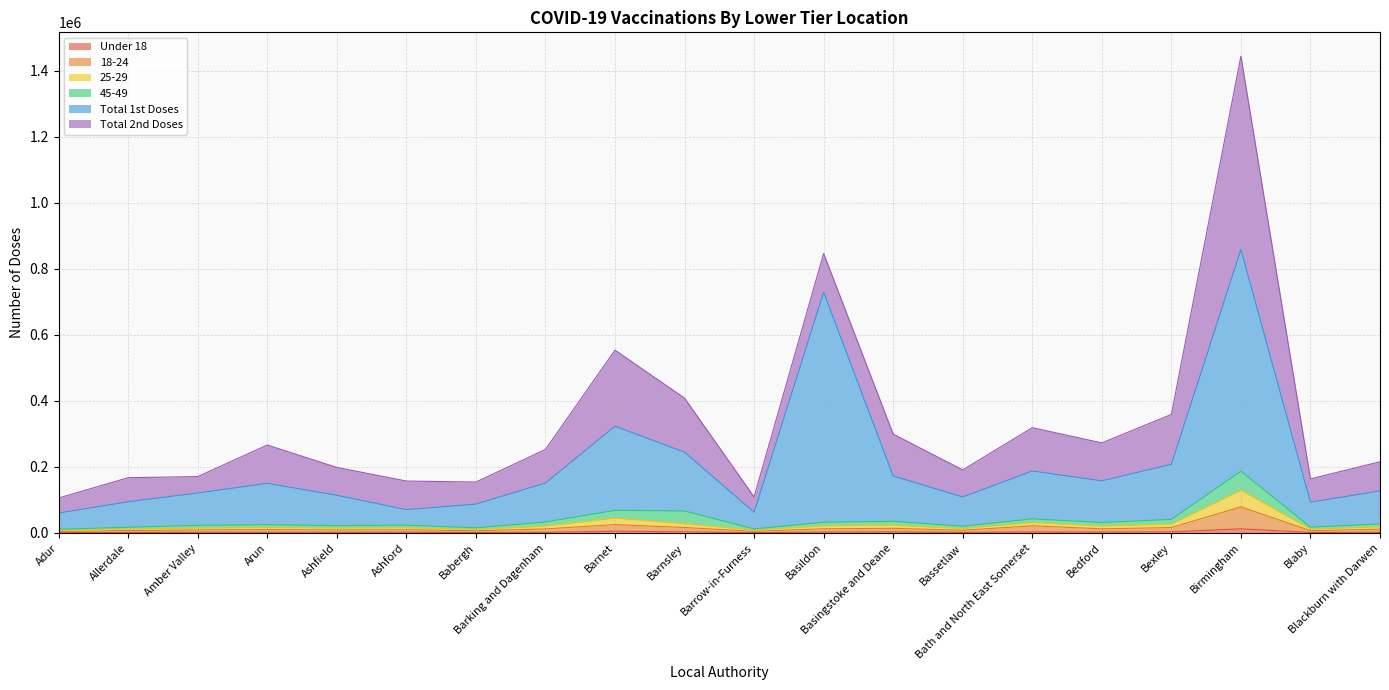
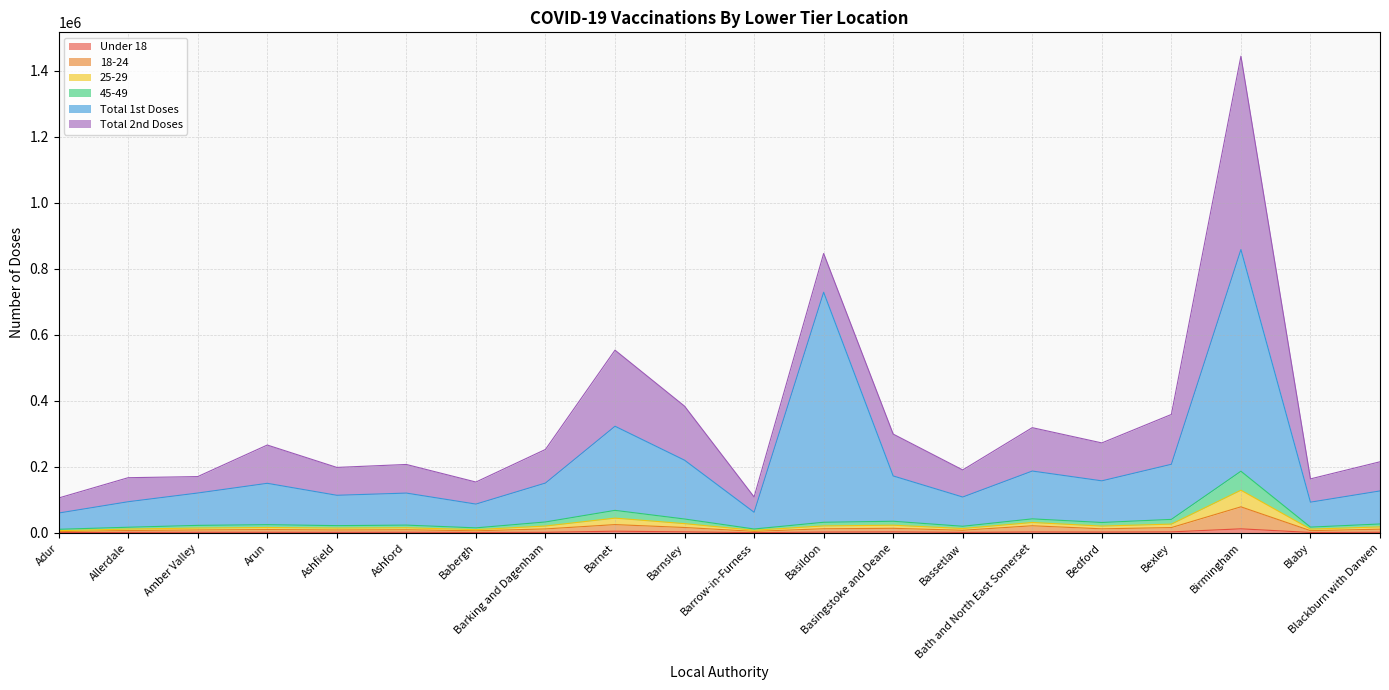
Total 1st Doses, Ashford: 50000 -> 100000
45-49, Barnsley: 40000 -> 10000
